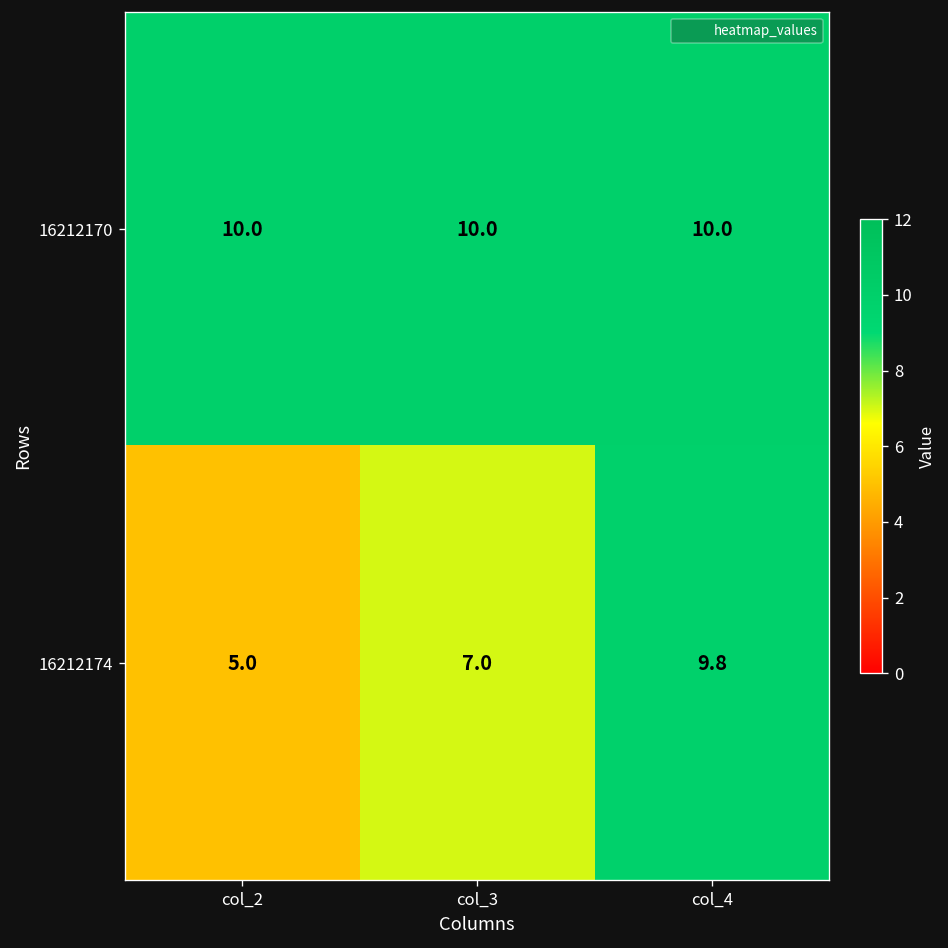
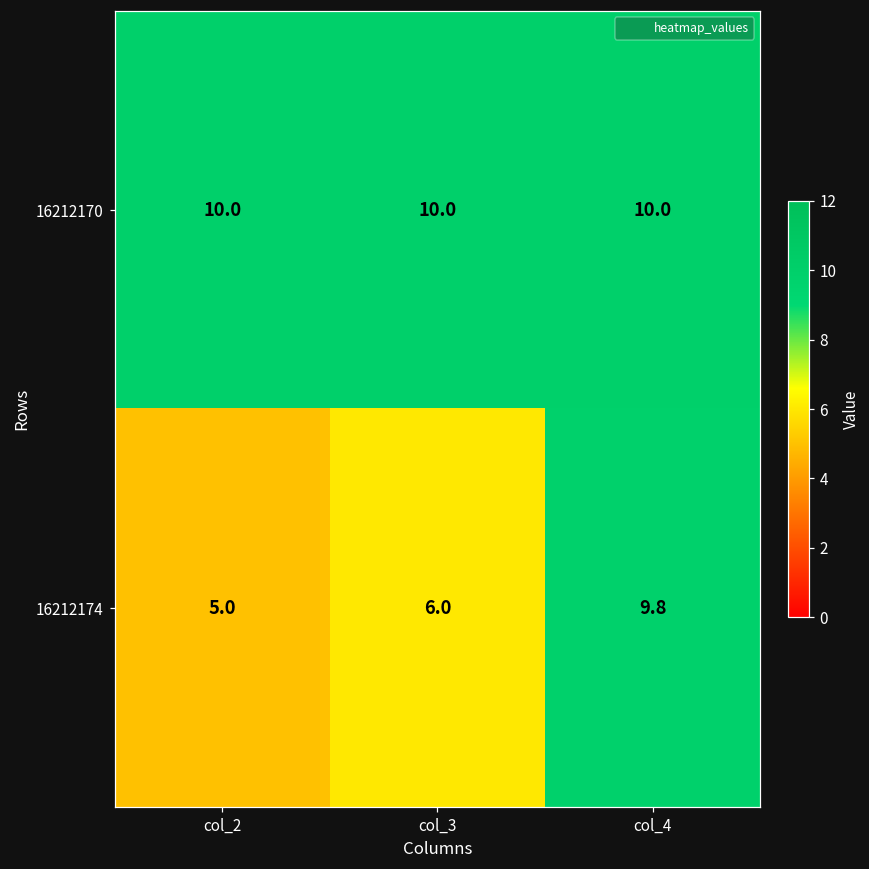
16212174, col_3: 7.0 -> 6.0
